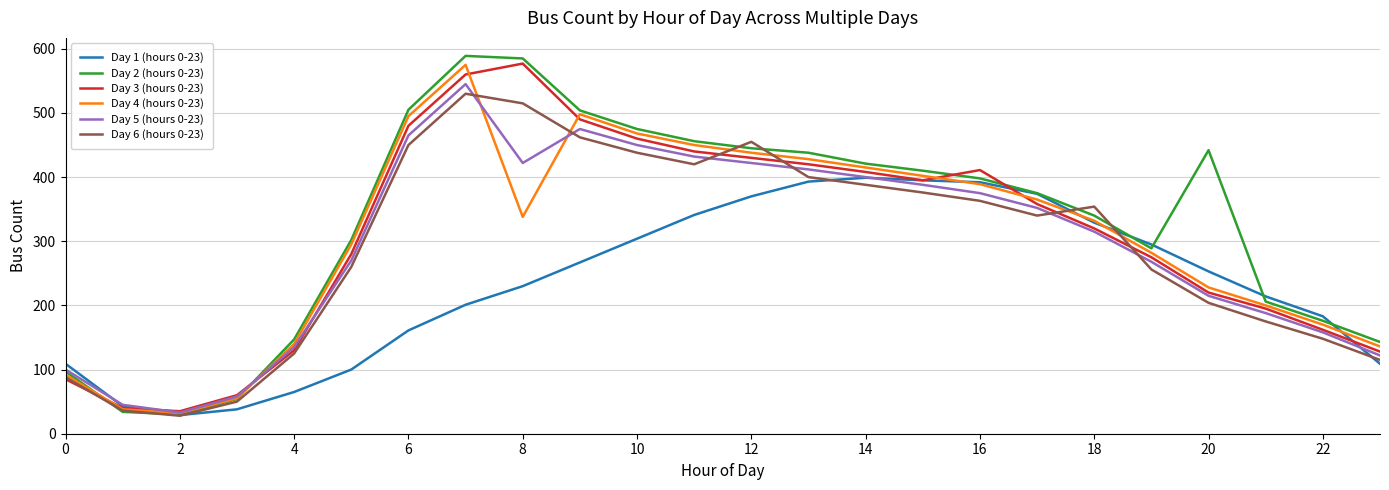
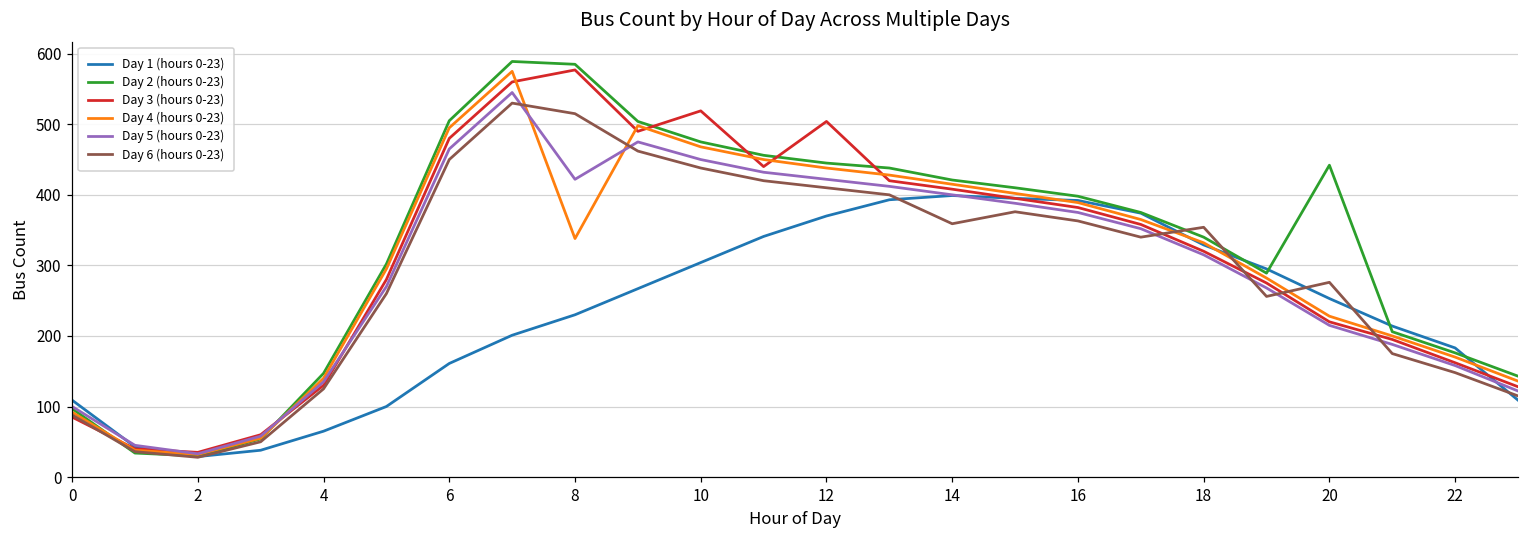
Day 3 (hours 0-23), 10: 460 -> 520
Day 3 (hours 0-23), 12: 430 -> 500
Day 6 (hours 0-23), 12: 460 -> 410
Day 6 (hours 0-23), 14: 390 -> 360
Day 3 (hours 0-23), 16: 410 -> 380
Day 6 (hours 0-23), 20: 200 -> 280
